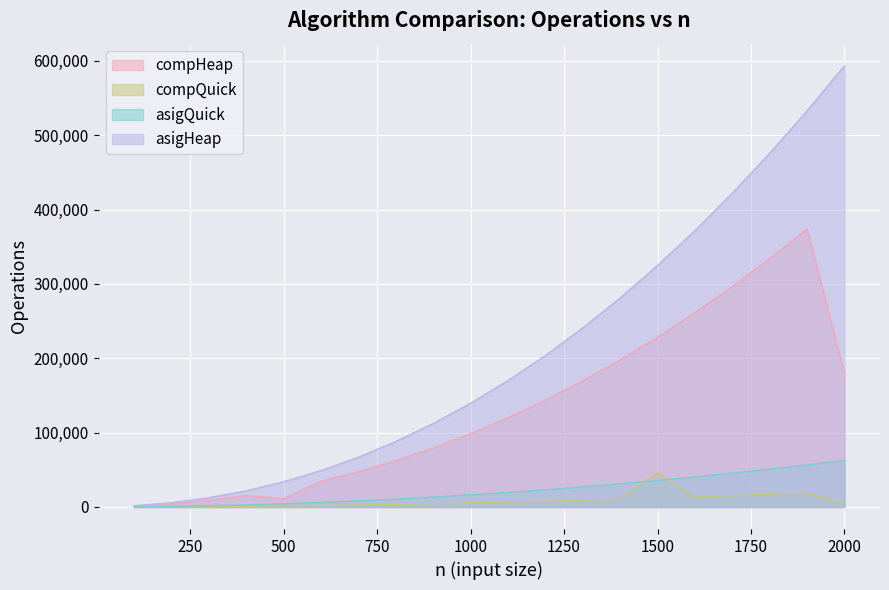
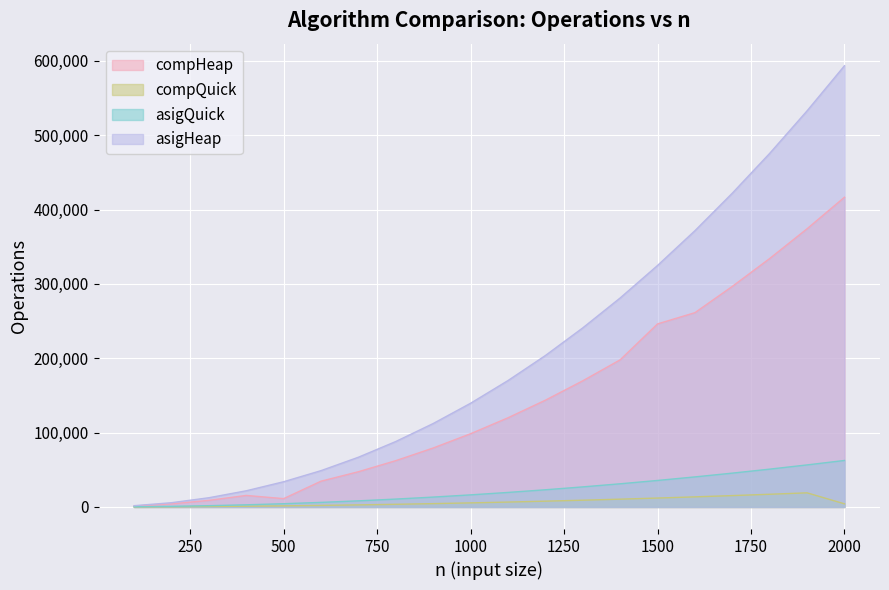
compHeap, 1500: 230,000 -> 250,000
compQuick, 1500: 50,000 -> 10,000
compHeap, 2000: 180,000 -> 420,000
